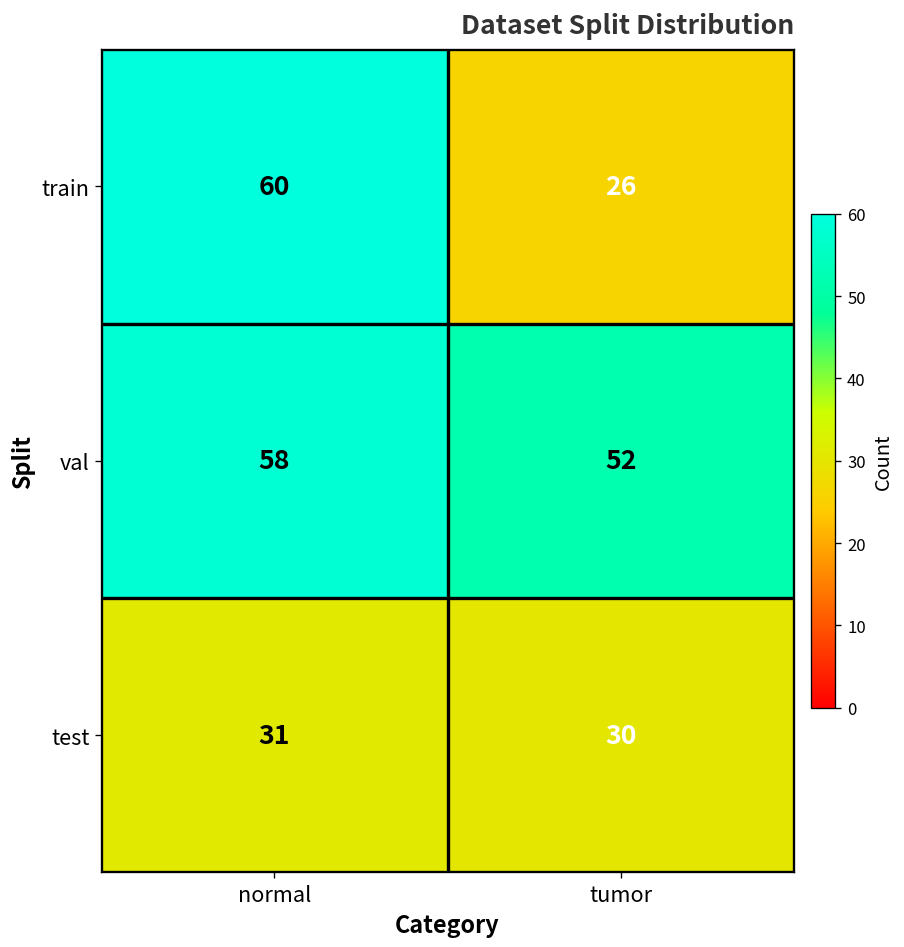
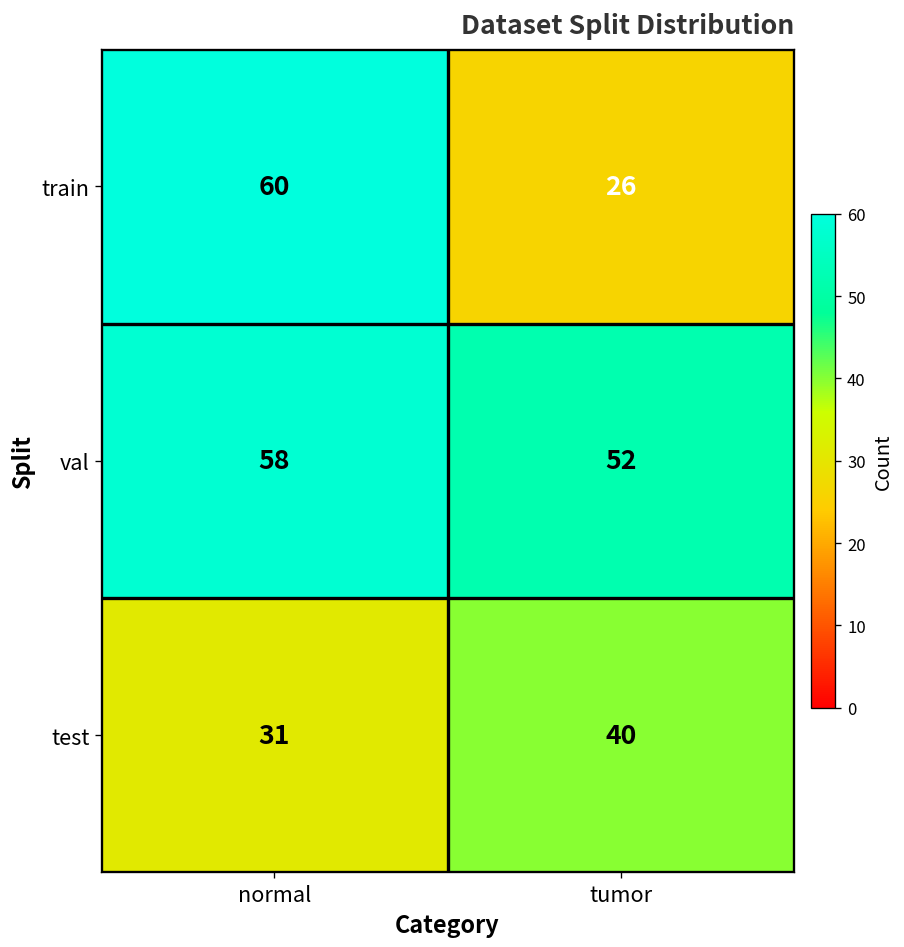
test, tumor: 30 -> 40
